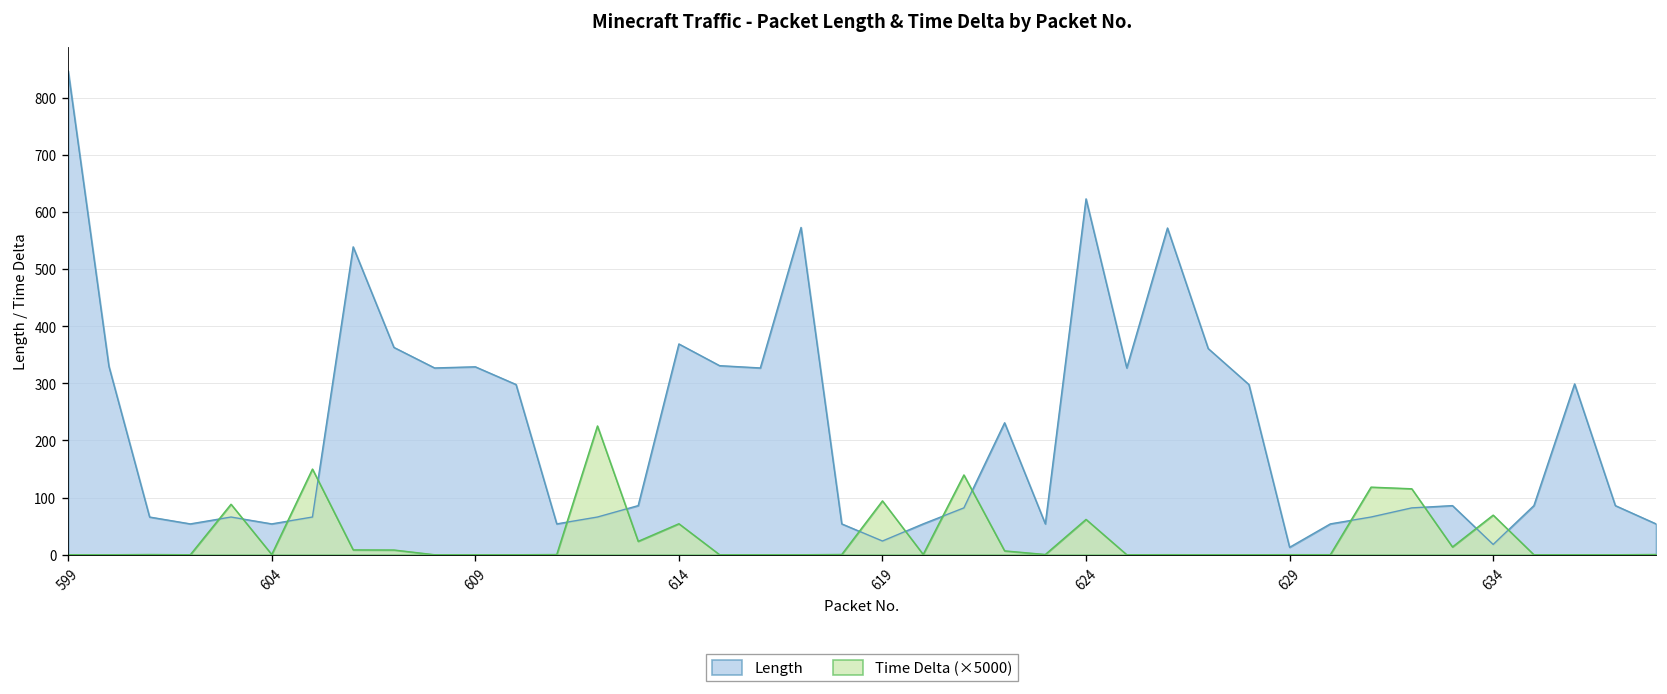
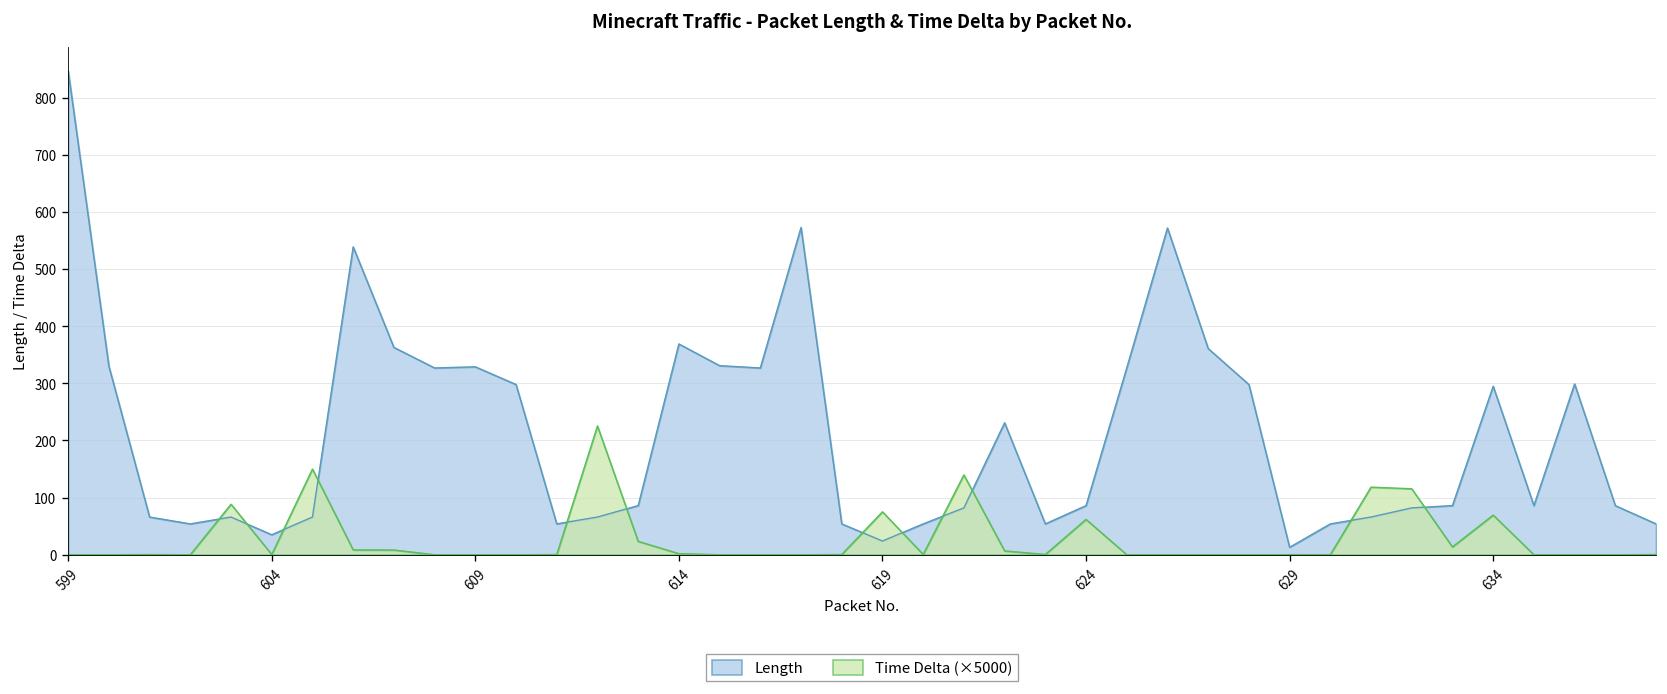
Length, 604: 50 -> 40
Time Delta (×5000), 614: 50 -> 0
Time Delta (×5000), 619: 90 -> 80
Length, 624: 620 -> 90
Length, 634: 20 -> 300
